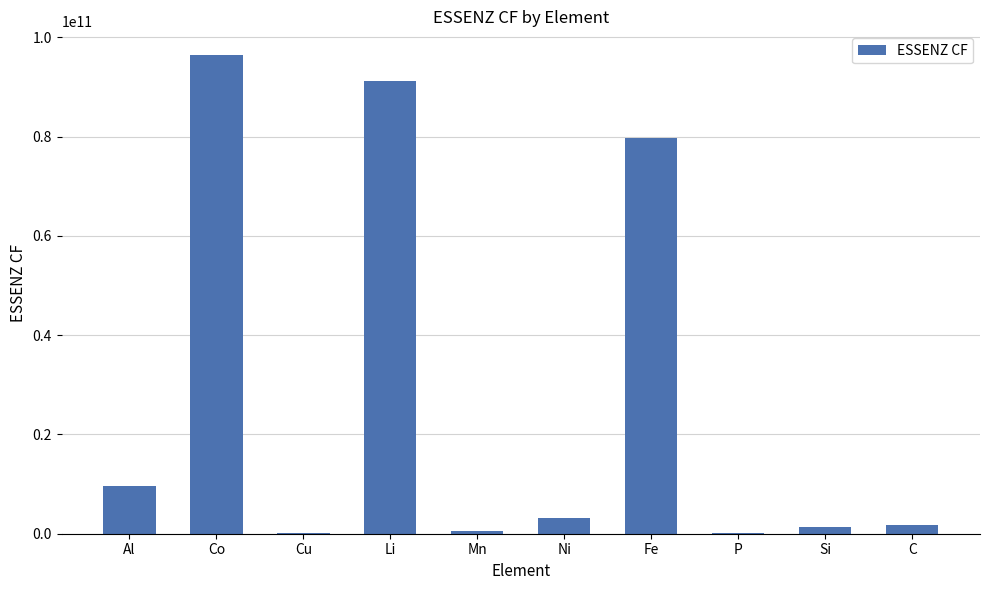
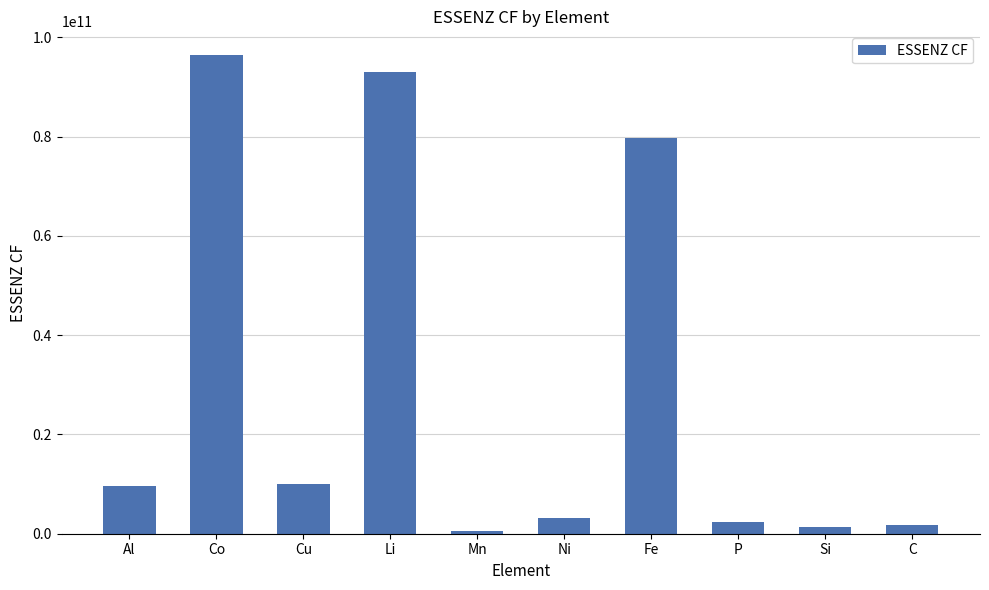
Cu: 0 -> 10000000000
Li: 91000000000 -> 93000000000
P: 0 -> 2000000000
